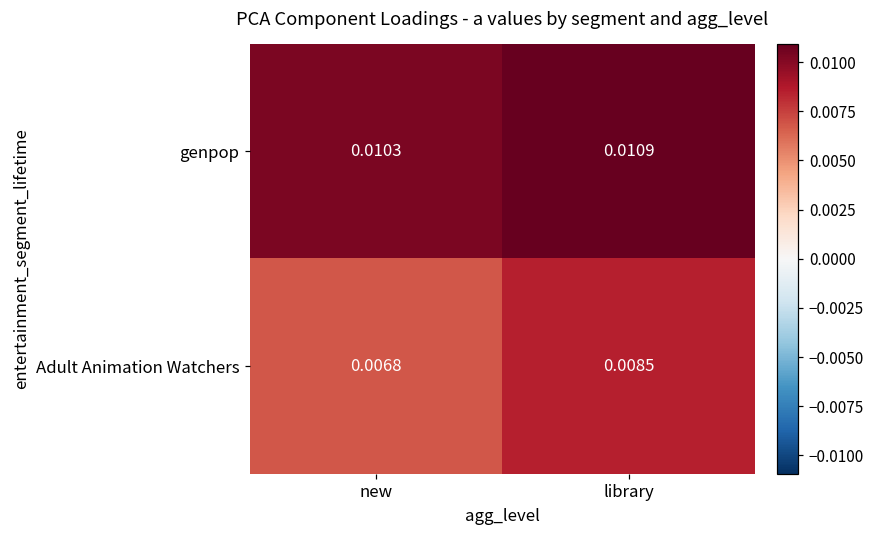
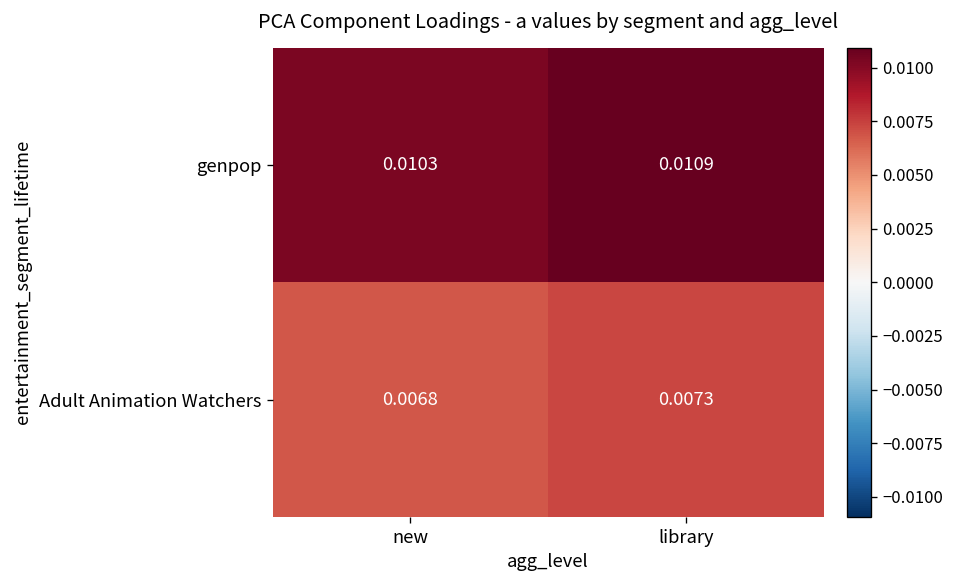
Adult Animation Watchers, library: 0.0085 -> 0.0073
